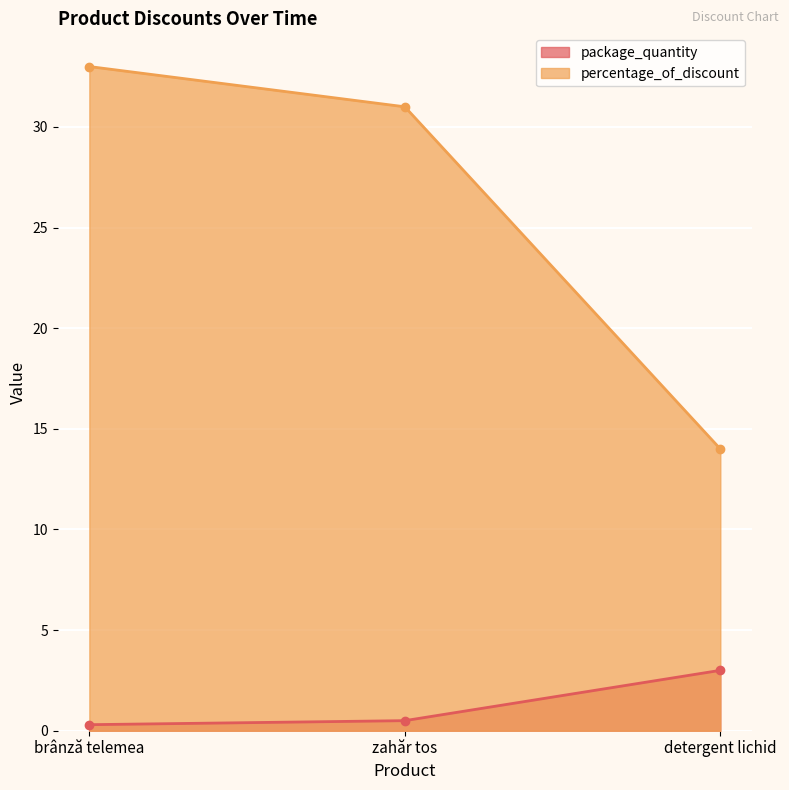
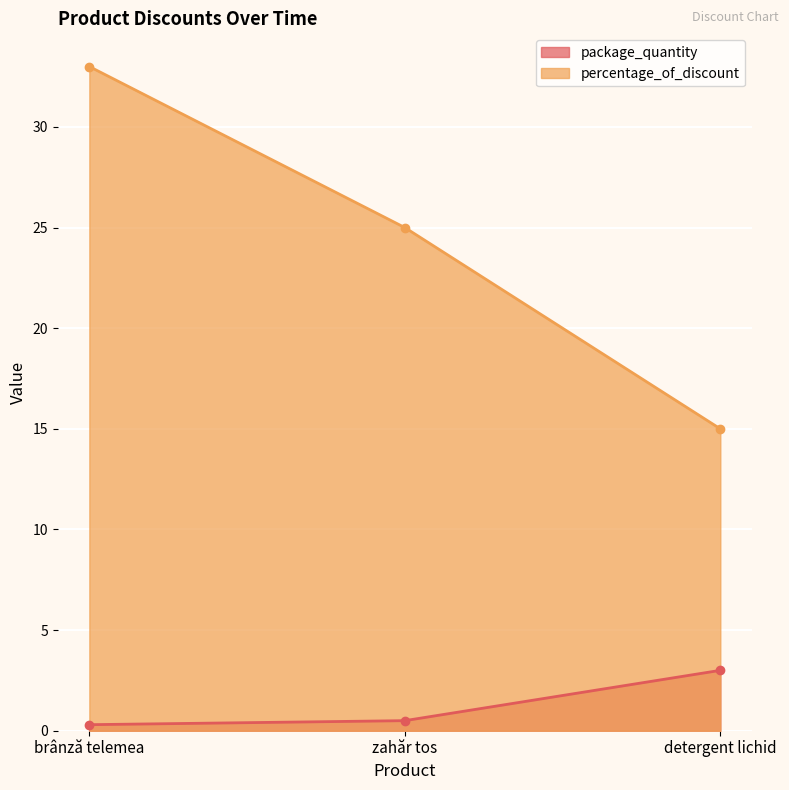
percentage_of_discount, zahăr tos: 31 -> 25
percentage_of_discount, detergent lichid: 14 -> 15
